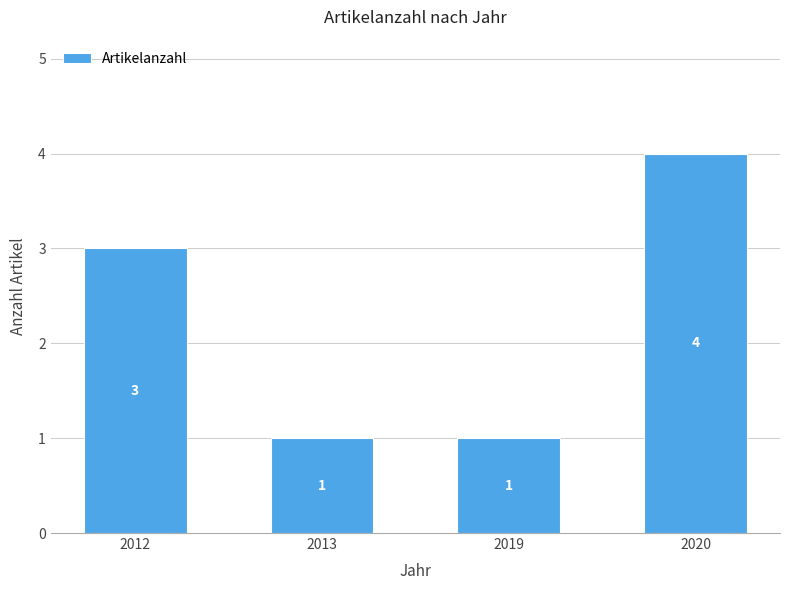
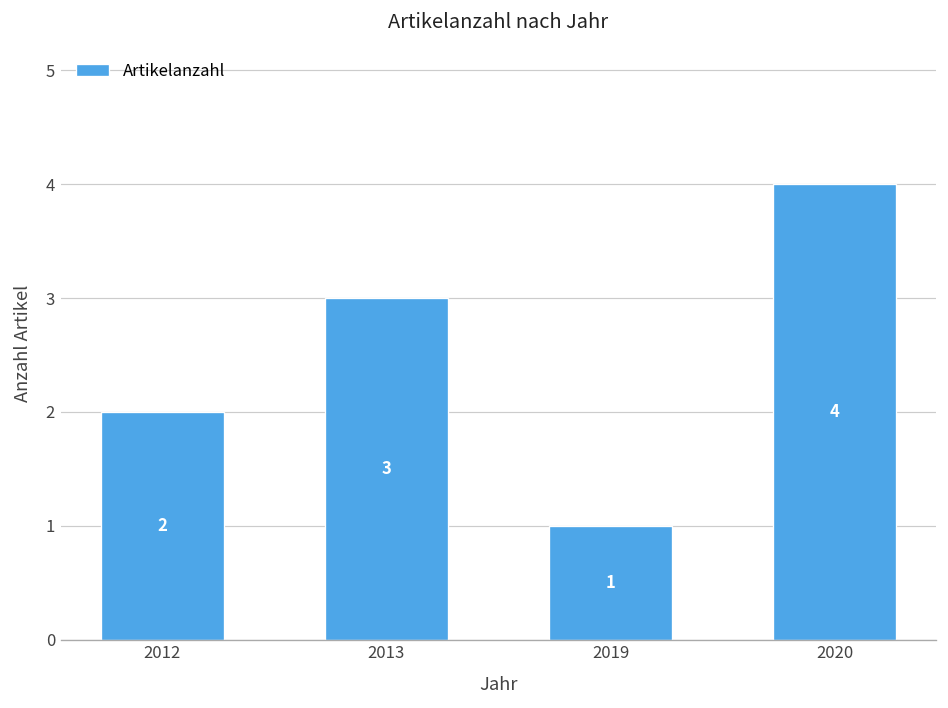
2012: 3 -> 2
2013: 1 -> 3
